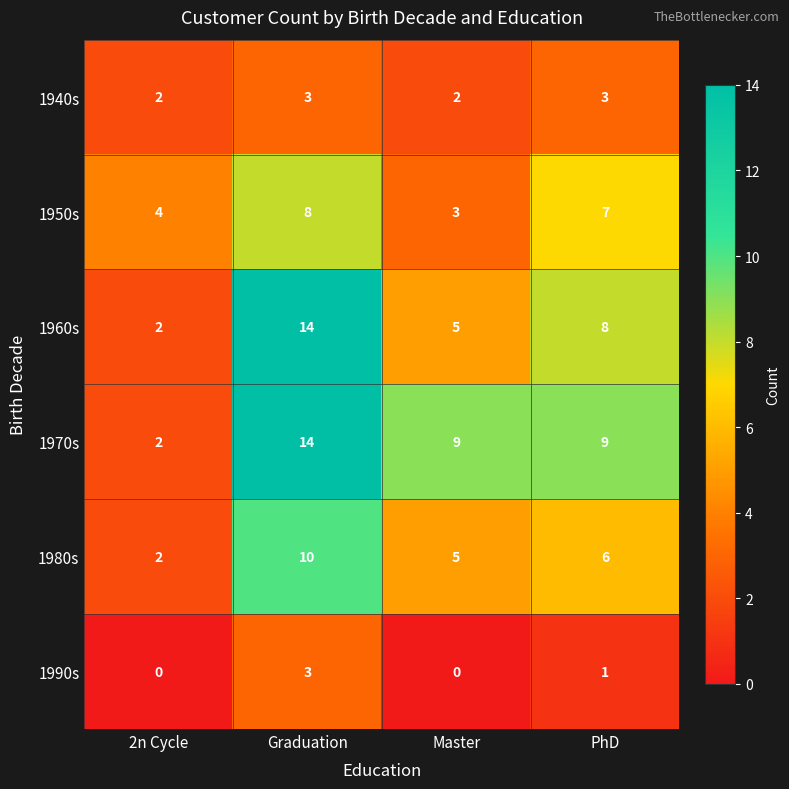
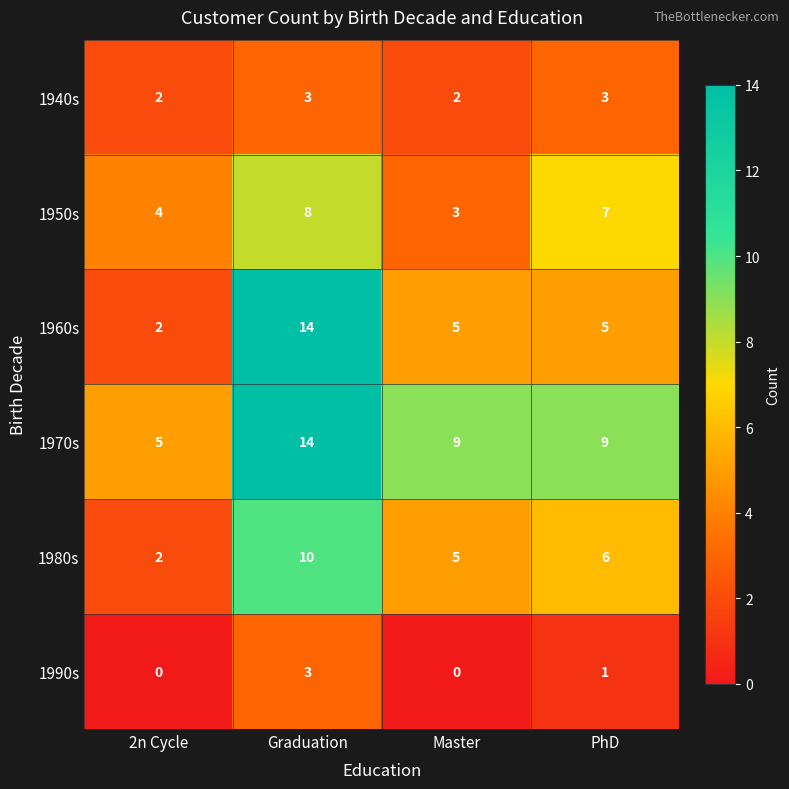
1960s, PhD: 8 -> 5
1970s, 2n Cycle: 2 -> 5
